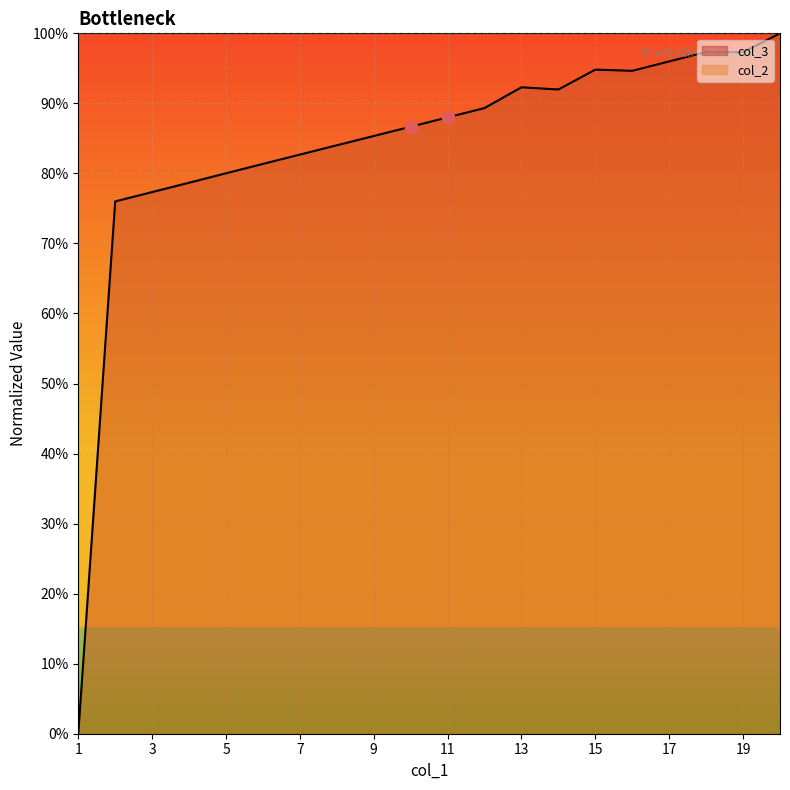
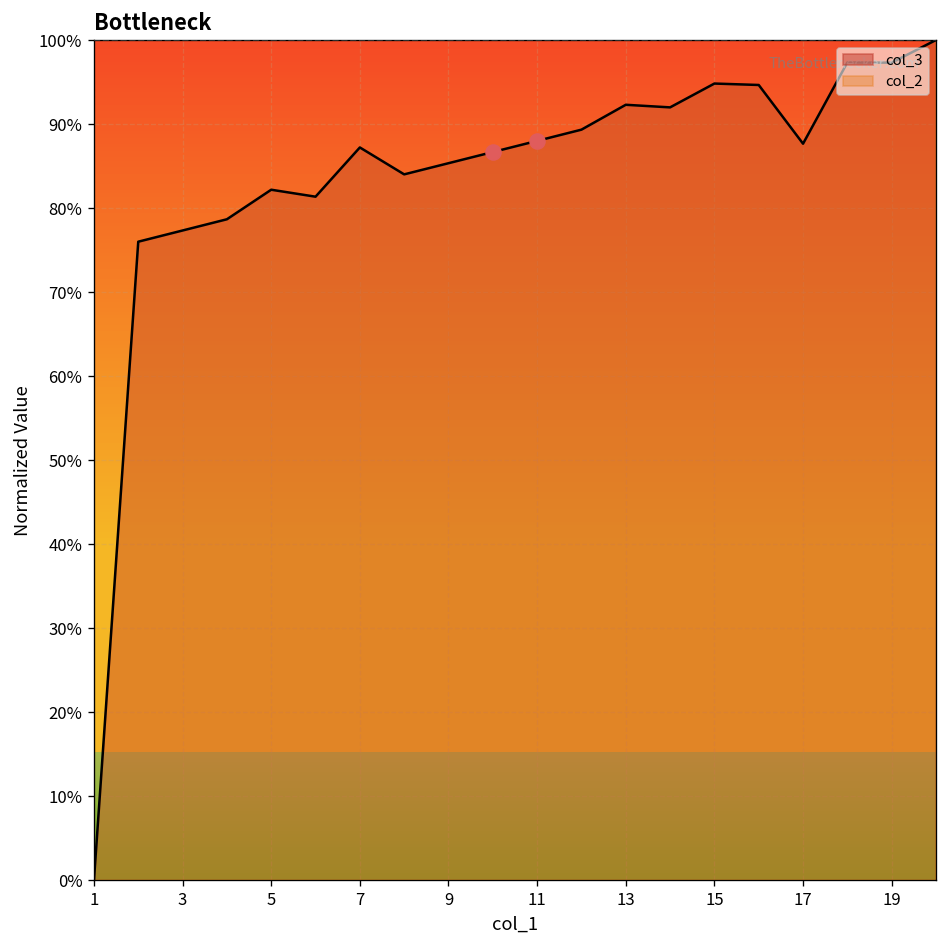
col_3, 5: 80% -> 82%
col_3, 7: 83% -> 87%
col_3, 17: 96% -> 88%
